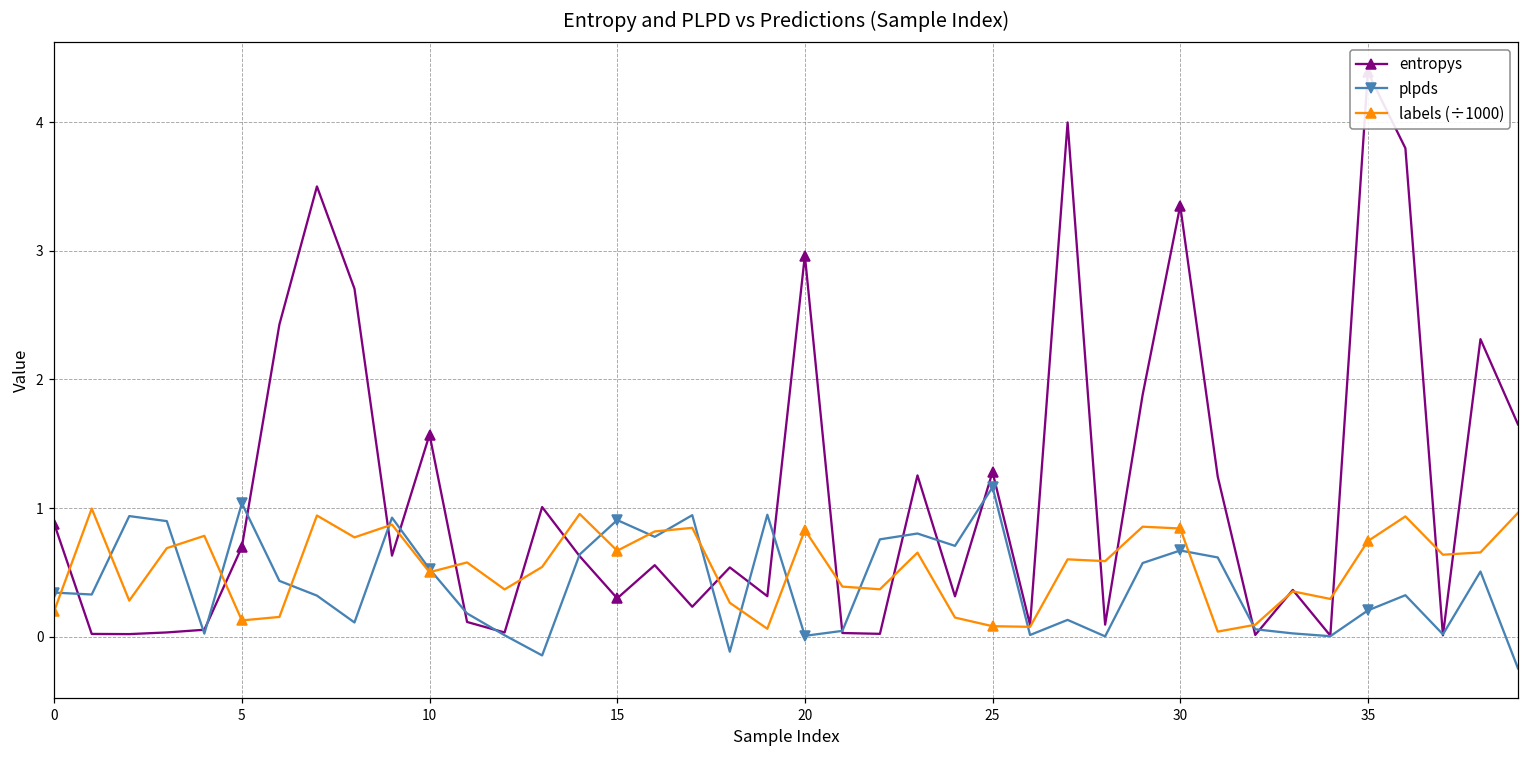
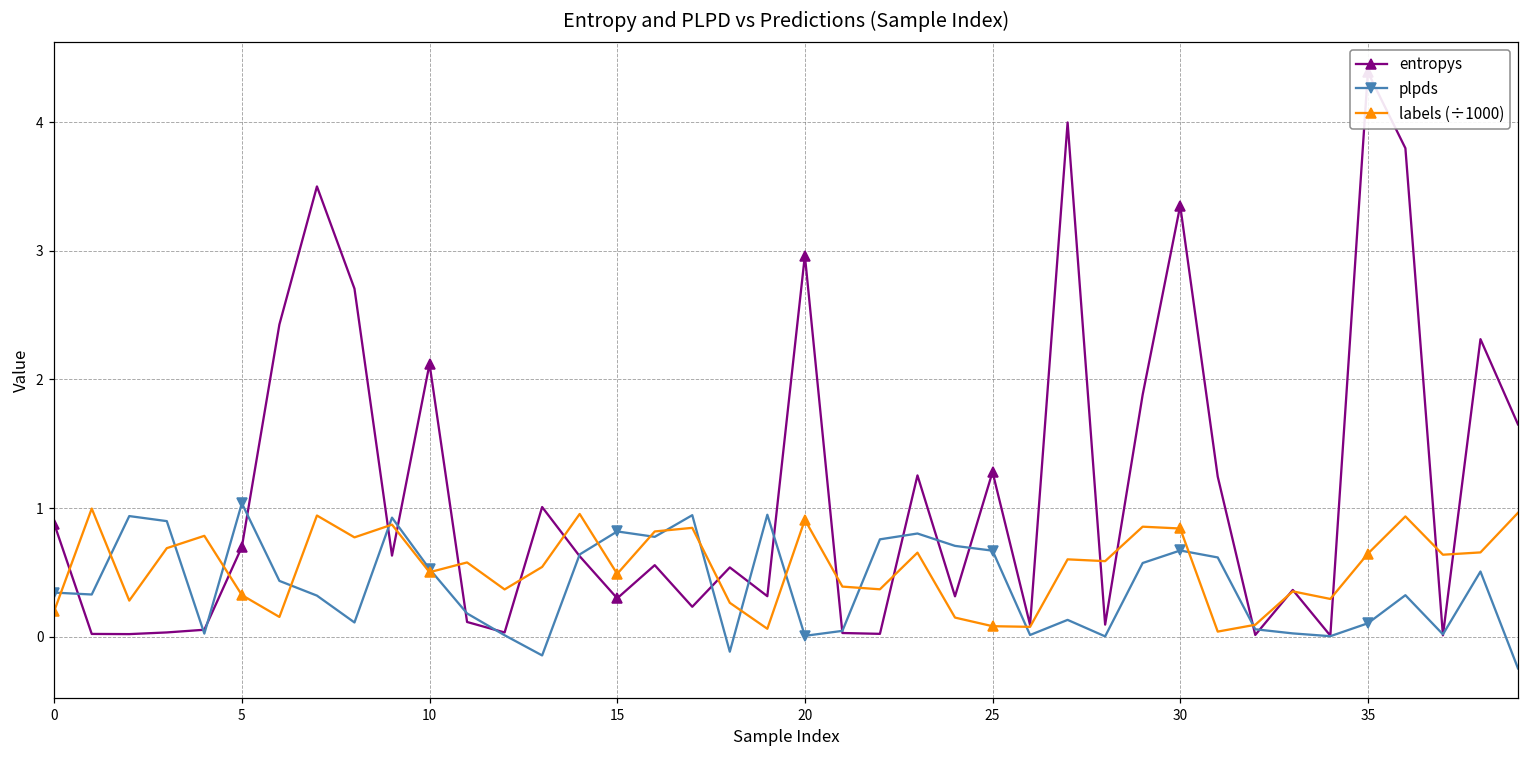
labels (÷1000), 5: 0.13 -> 0.32
entropys, 10: 1.57 -> 2.12
plpds, 15: 0.91 -> 0.82
labels (÷1000), 15: 0.67 -> 0.49
labels (÷1000), 20: 0.83 -> 0.91
plpds, 25: 1.16 -> 0.67
plpds, 35: 0.20 -> 0.10
labels (÷1000), 35: 0.74 -> 0.65
